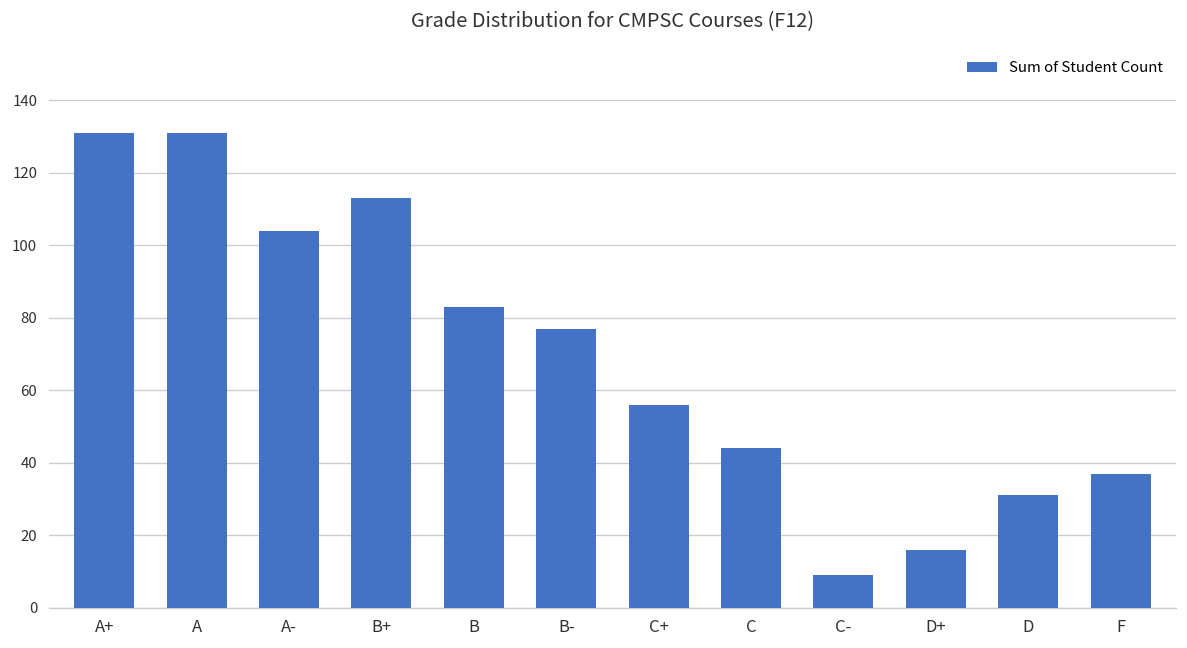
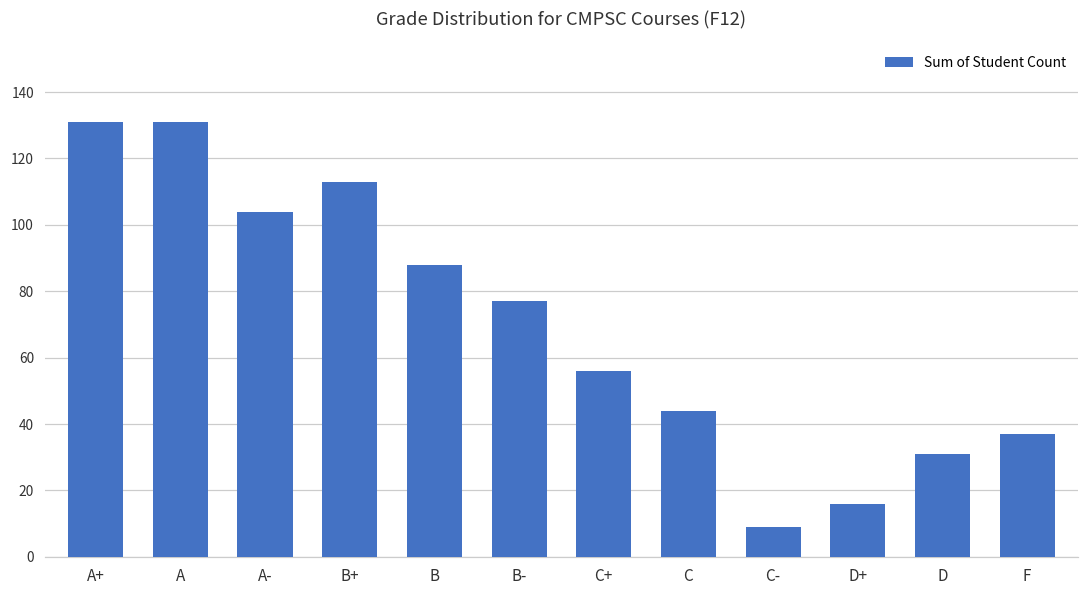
B: 83 -> 88
